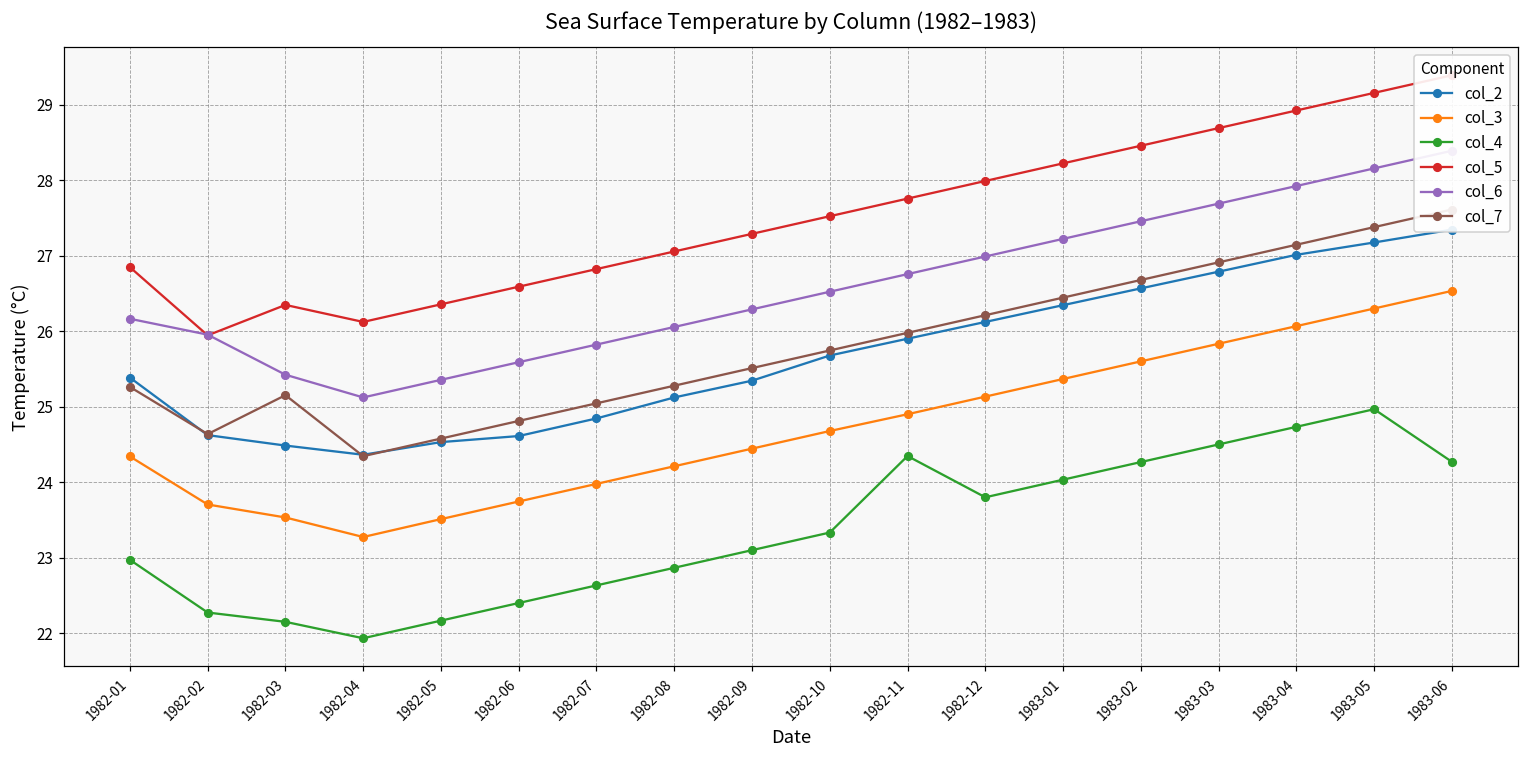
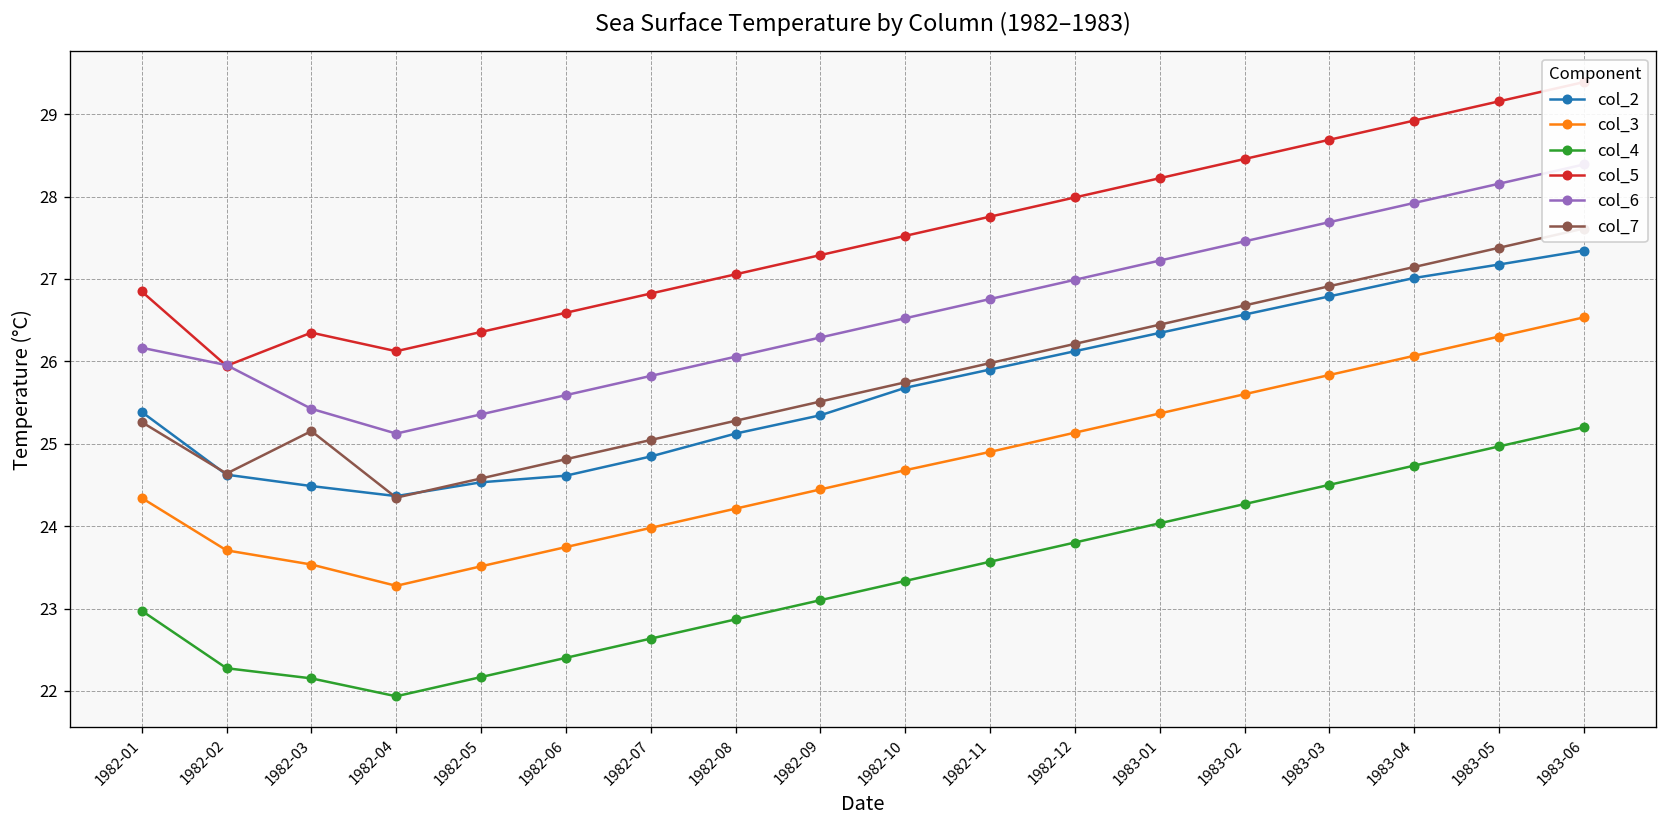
col_4, 1982-11: 24.3 -> 23.6
col_4, 1983-06: 24.3 -> 25.2
